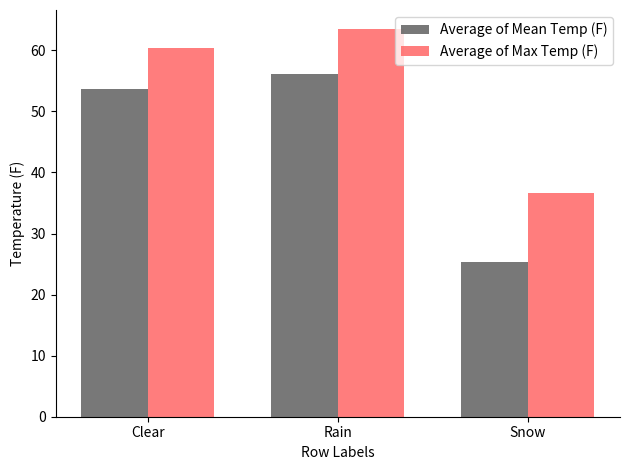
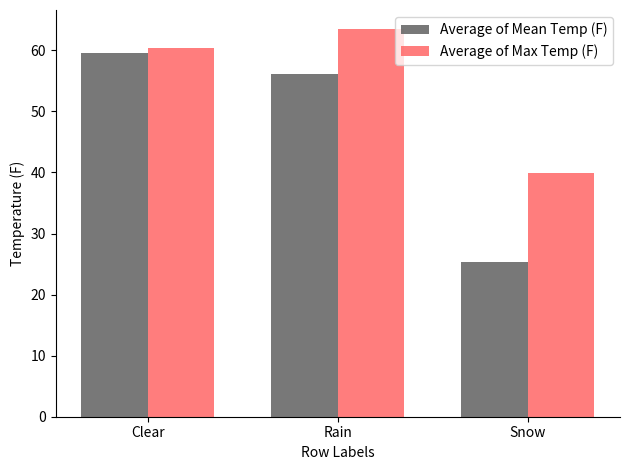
Average of Mean Temp (F), Clear: 54 -> 60
Average of Max Temp (F), Snow: 37 -> 40
